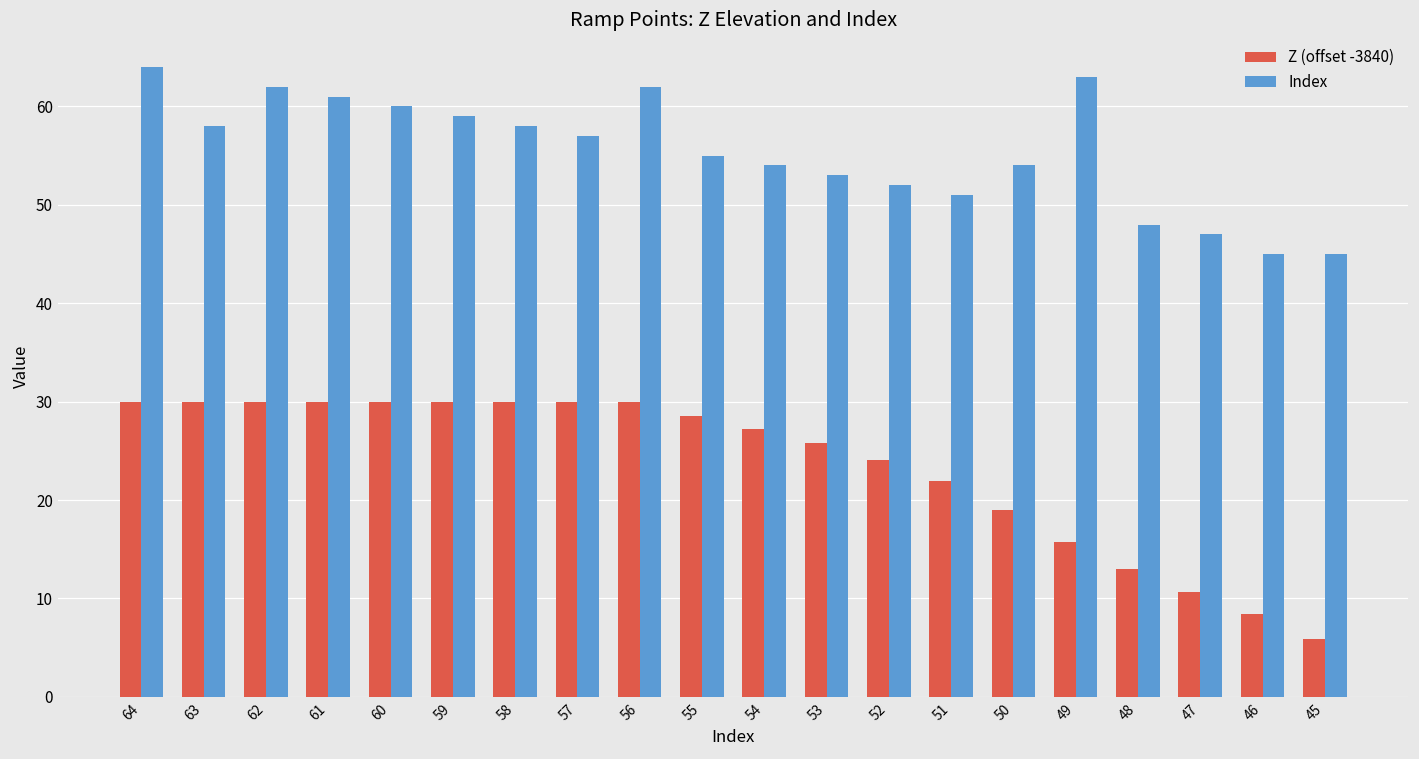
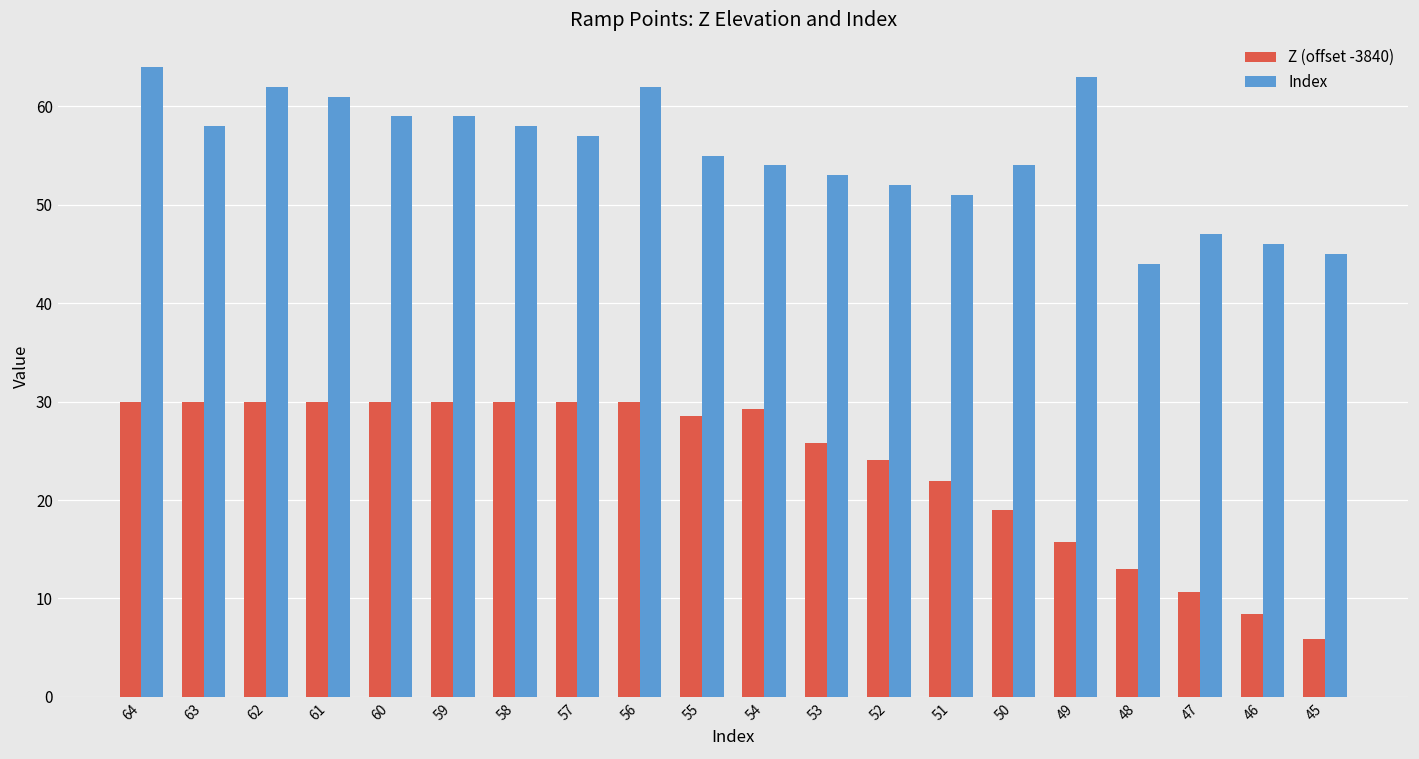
Index, 60: 60 -> 59
Z (offset -3840), 54: 27 -> 29
Index, 48: 48 -> 44
Index, 46: 45 -> 46
